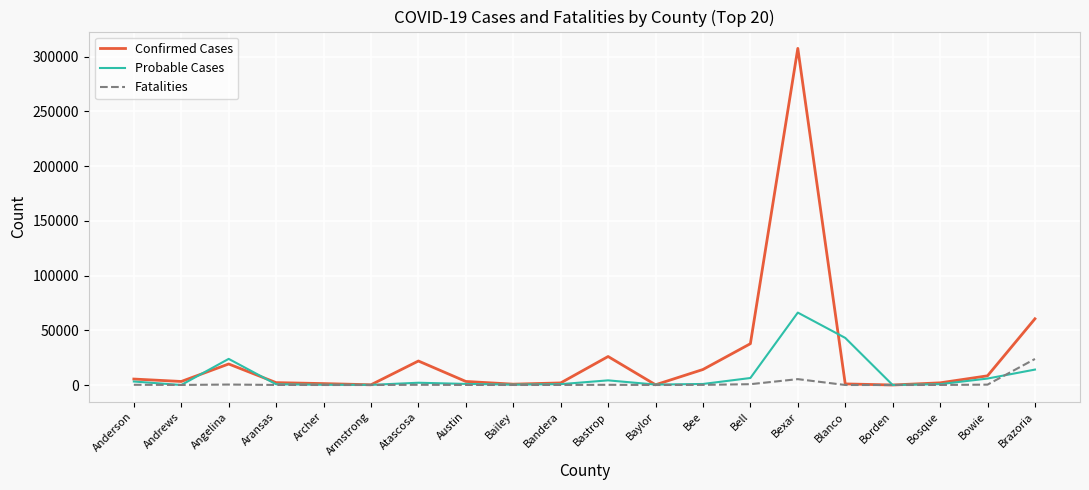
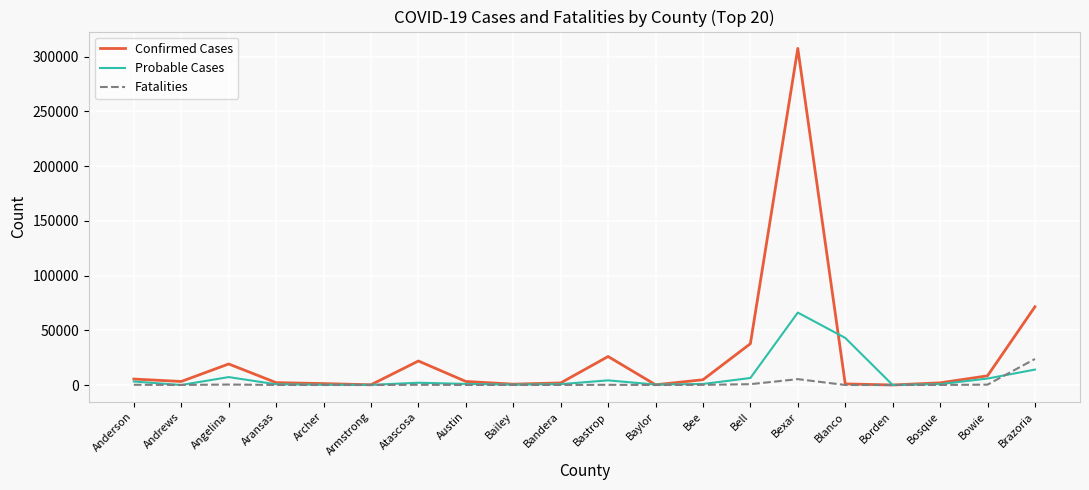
Probable Cases, Angelina: 24000 -> 7000
Confirmed Cases, Bee: 14000 -> 5000
Confirmed Cases, Brazoria: 61000 -> 72000
